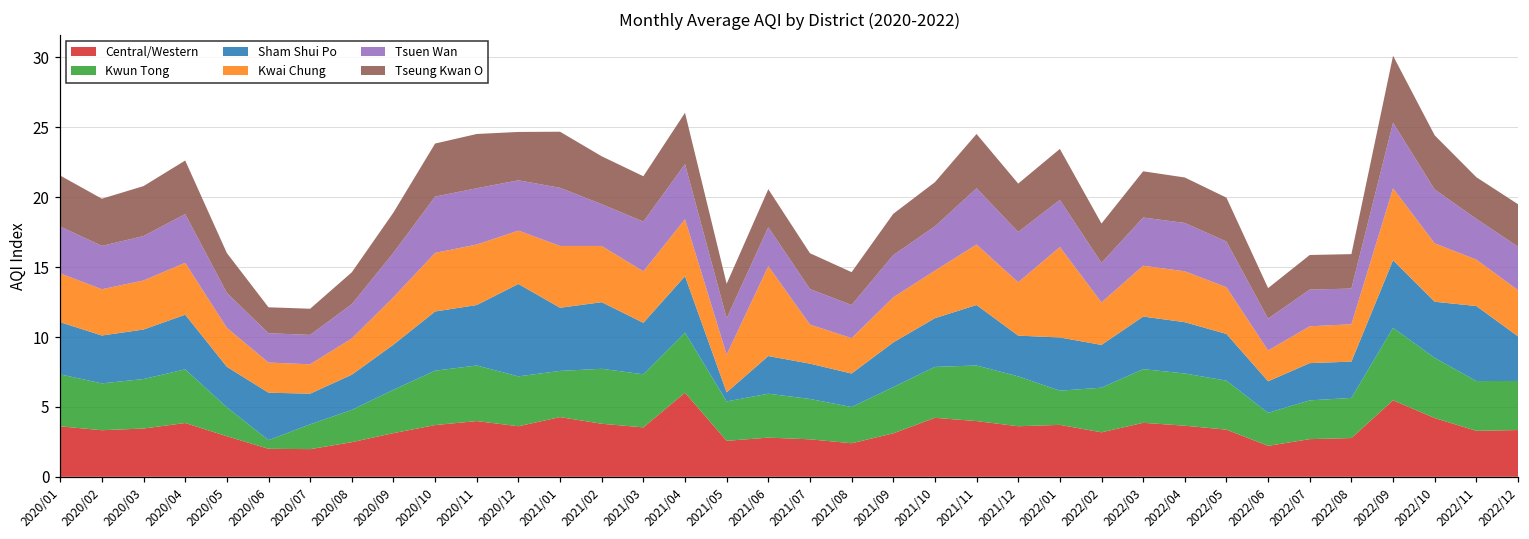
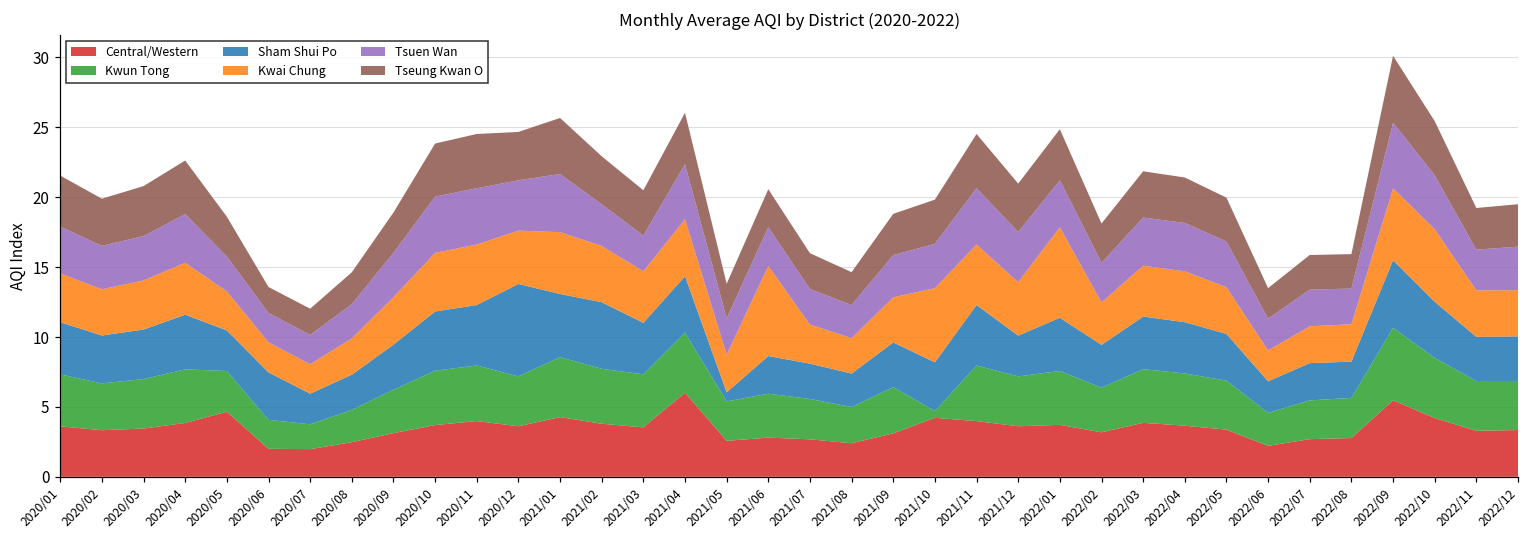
Central/Western, 2020/05: 2.9 -> 4.7
Kwun Tong, 2020/05: 2.1 -> 2.9
Kwun Tong, 2020/06: 0.6 -> 2.1
Kwun Tong, 2021/01: 3.3 -> 4.3
Tsuen Wan, 2021/03: 3.6 -> 2.6
Kwun Tong, 2021/10: 3.6 -> 0.5
Kwai Chung, 2021/10: 3.4 -> 5.3
Kwun Tong, 2022/01: 2.4 -> 3.9
Kwai Chung, 2022/10: 4.2 -> 5.2
Sham Shui Po, 2022/11: 5.4 -> 3.2
